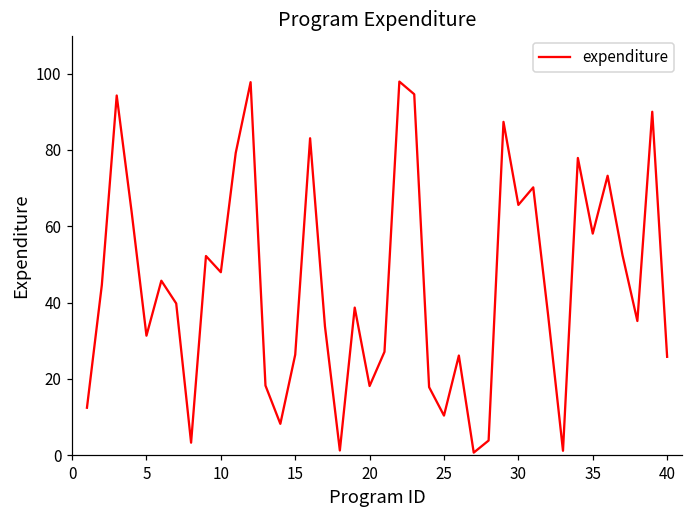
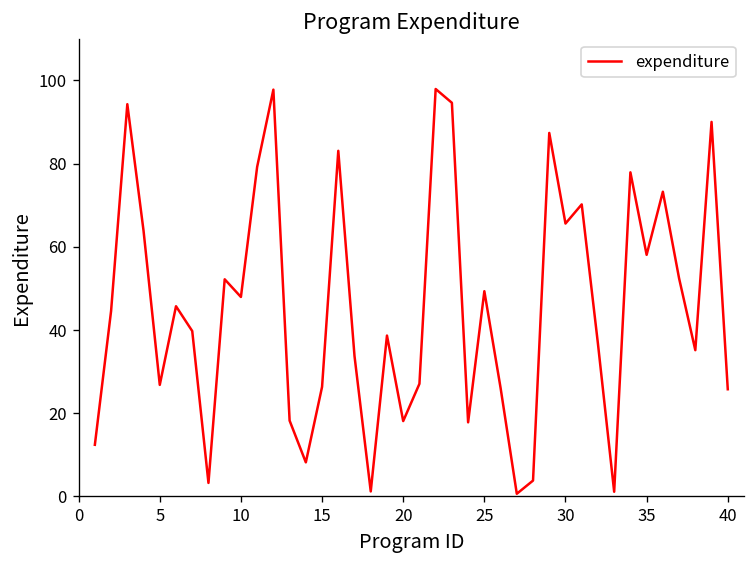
5: 31 -> 27
25: 10 -> 49
